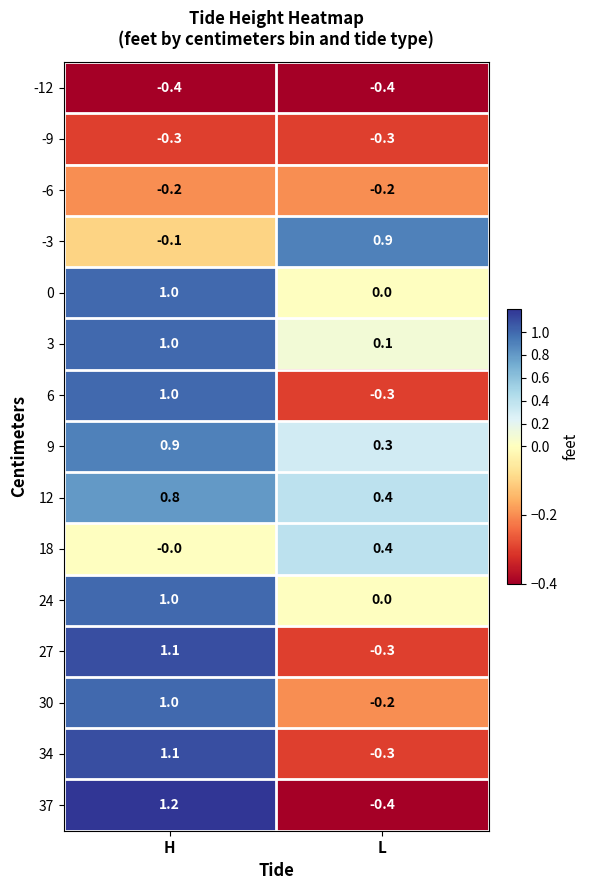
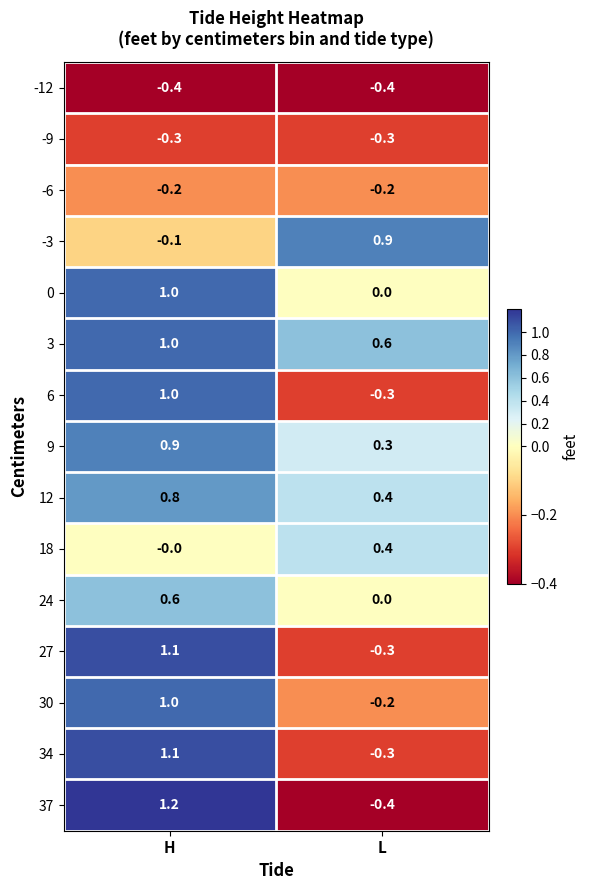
3, L: 0.1 -> 0.6
24, H: 1.0 -> 0.6
